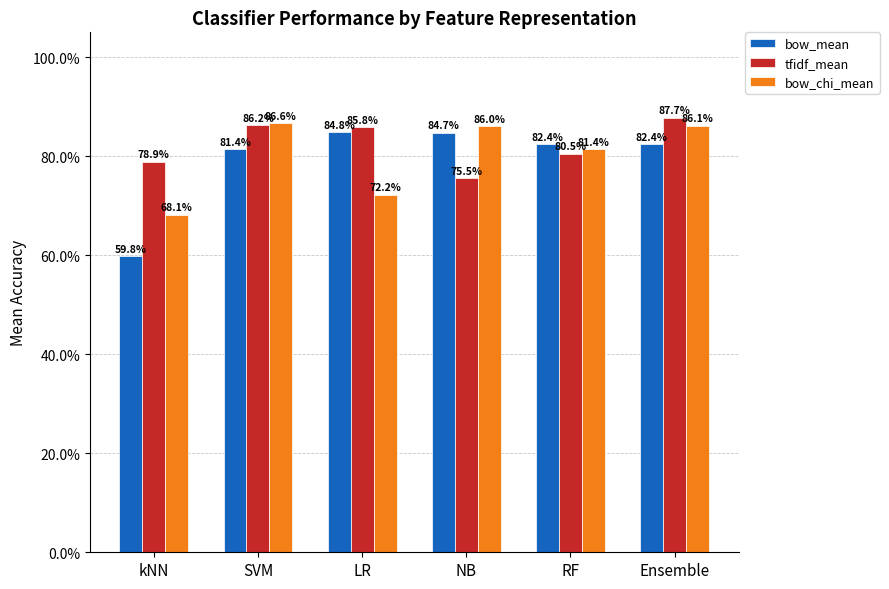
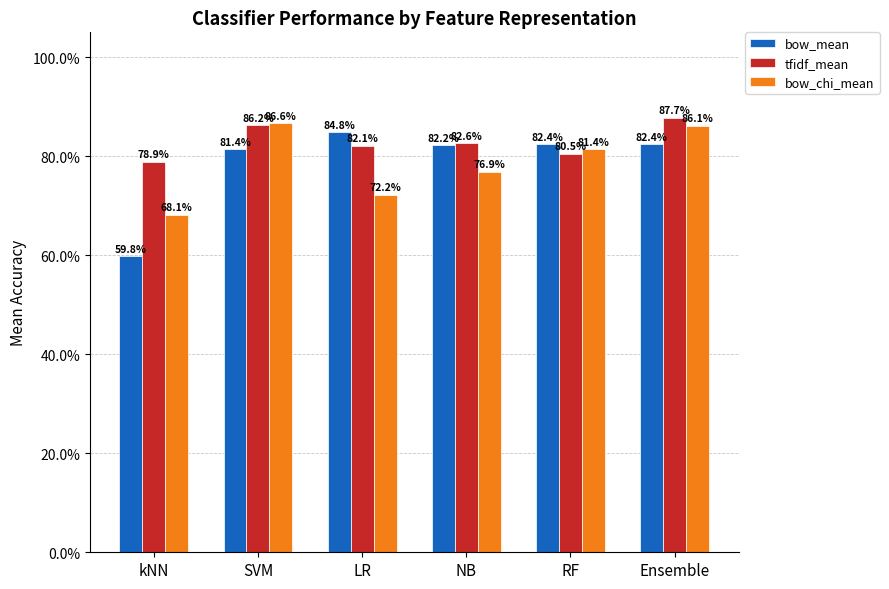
tfidf_mean, LR: 85.8% -> 82.1%
bow_mean, NB: 84.7% -> 82.2%
tfidf_mean, NB: 75.5% -> 82.6%
bow_chi_mean, NB: 86.0% -> 76.9%
